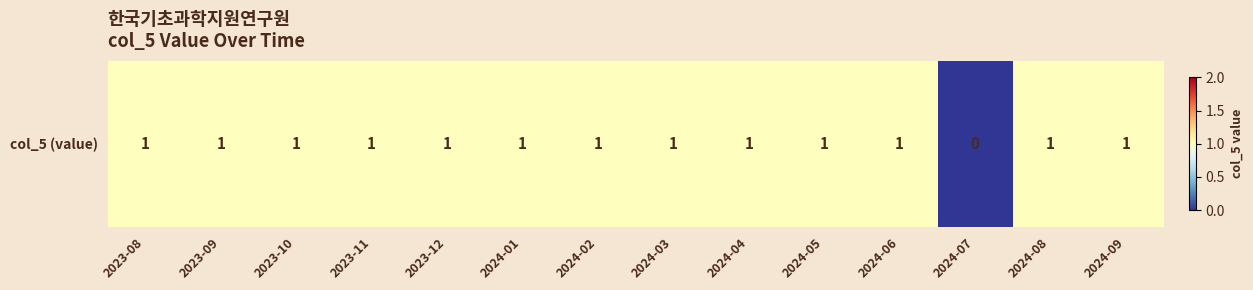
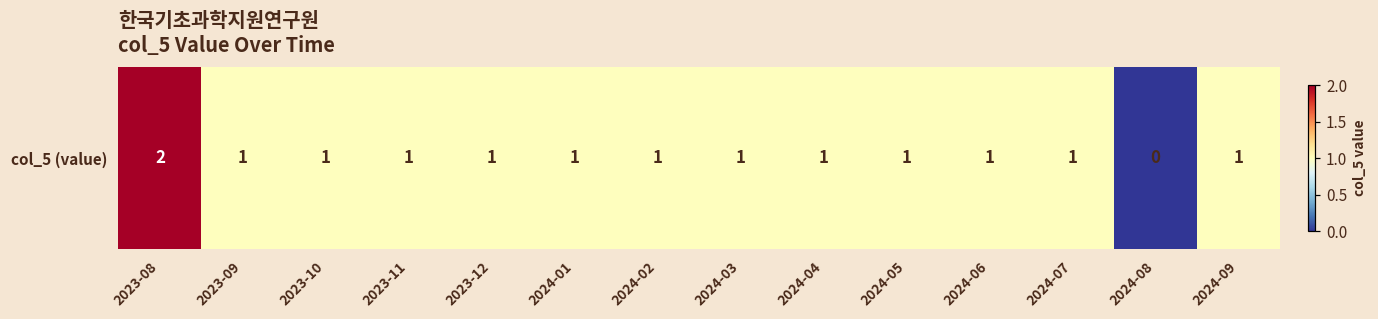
col_5 (value), 2023-08: 1 -> 2
col_5 (value), 2024-07: 0 -> 1
col_5 (value), 2024-08: 1 -> 0
